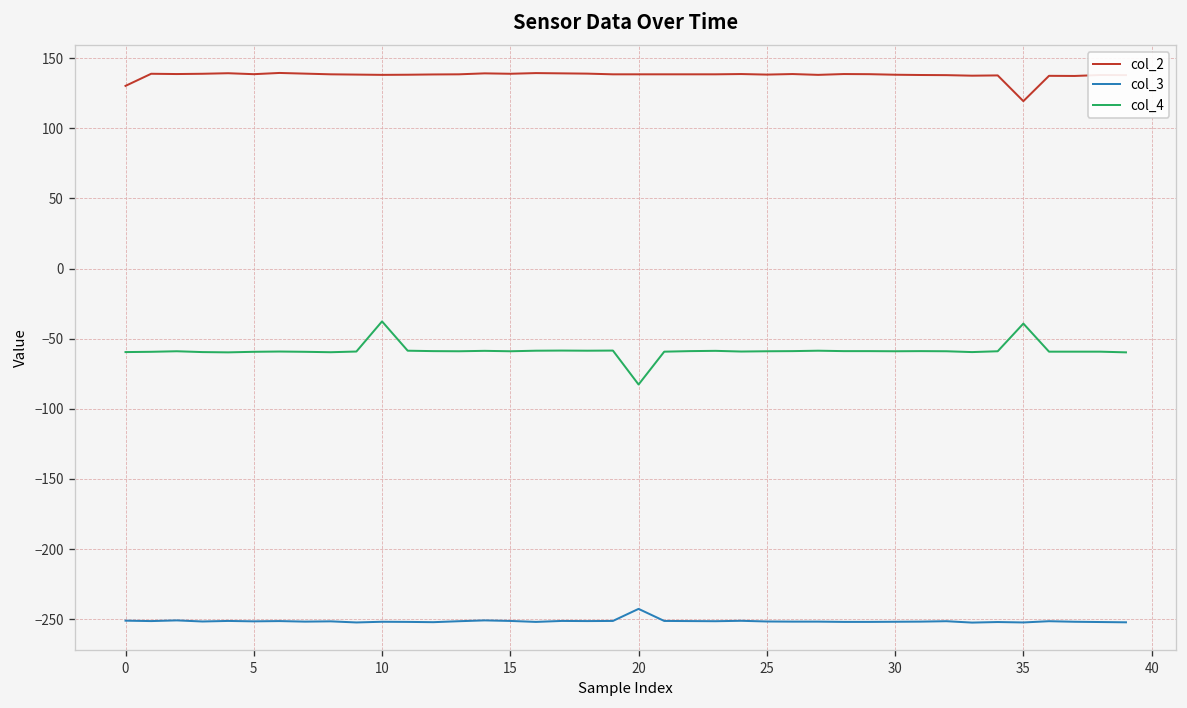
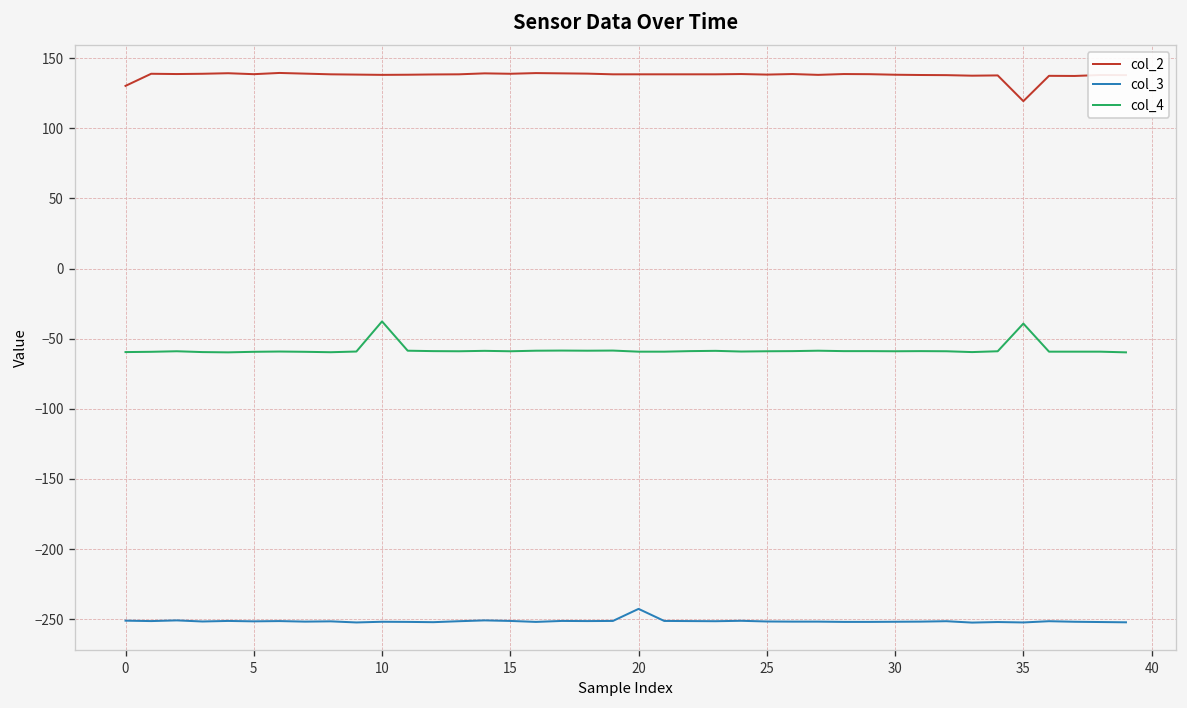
col_4, 20: -83 -> -59
